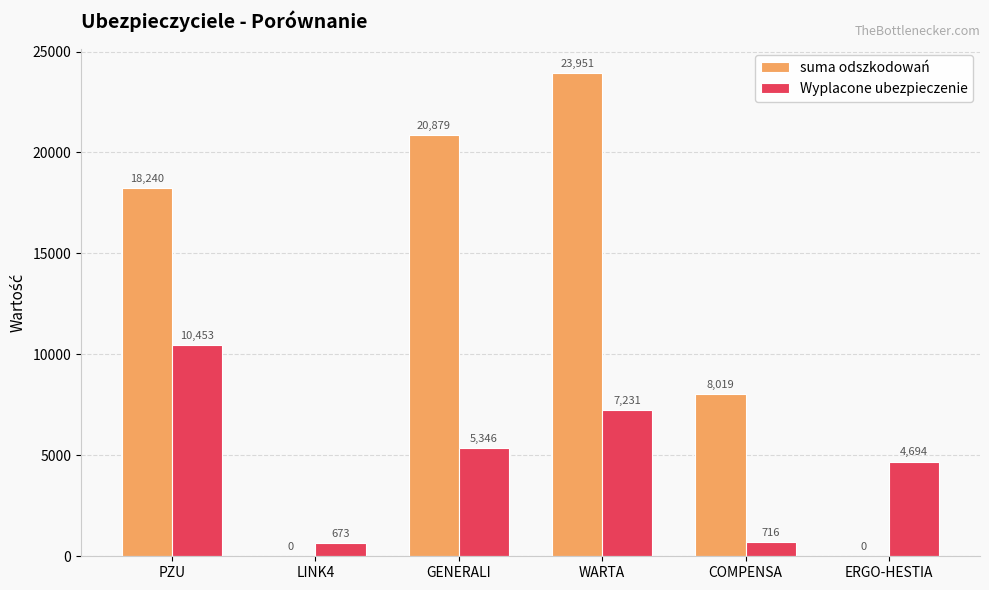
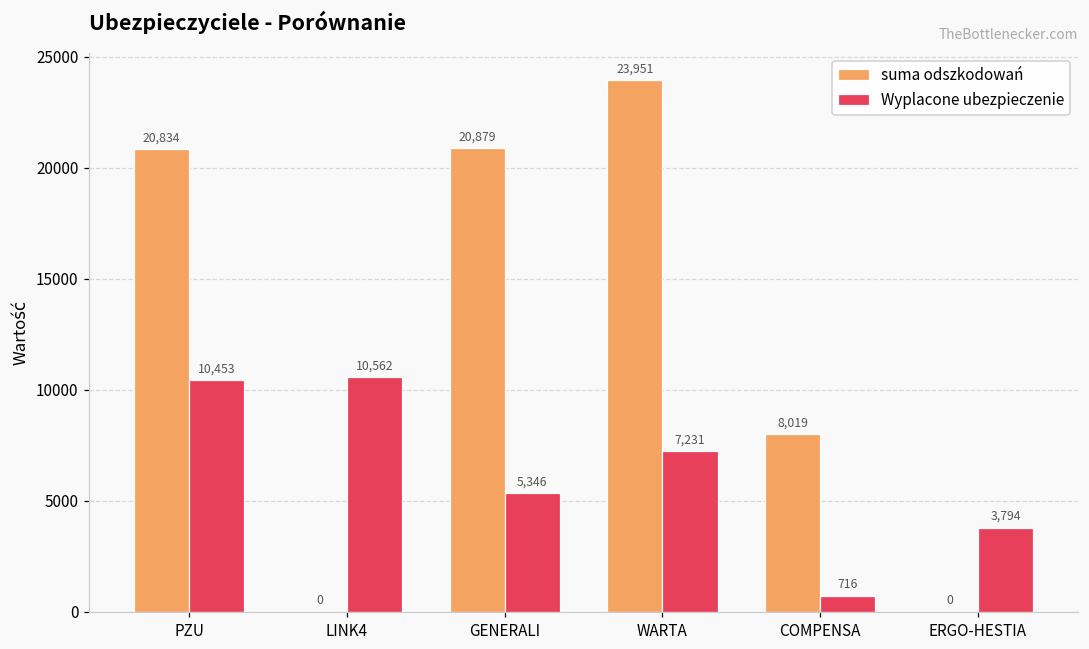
suma odszkodowań, PZU: 18,240 -> 20,834
Wyplacone ubezpieczenie, LINK4: 673 -> 10,562
Wyplacone ubezpieczenie, ERGO-HESTIA: 4,694 -> 3,794
